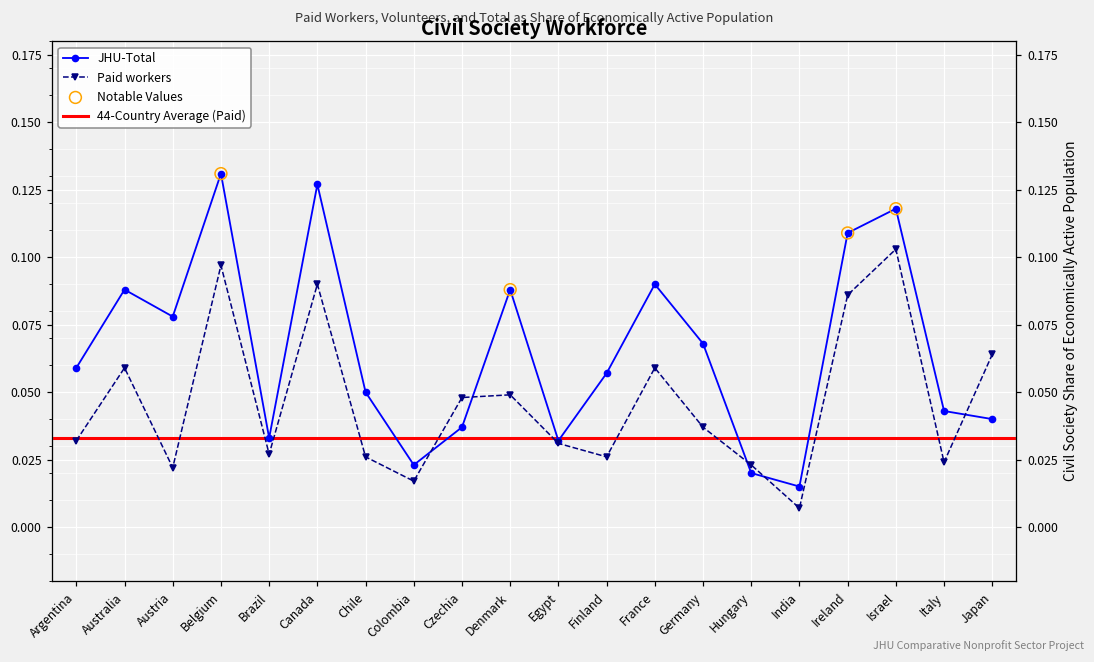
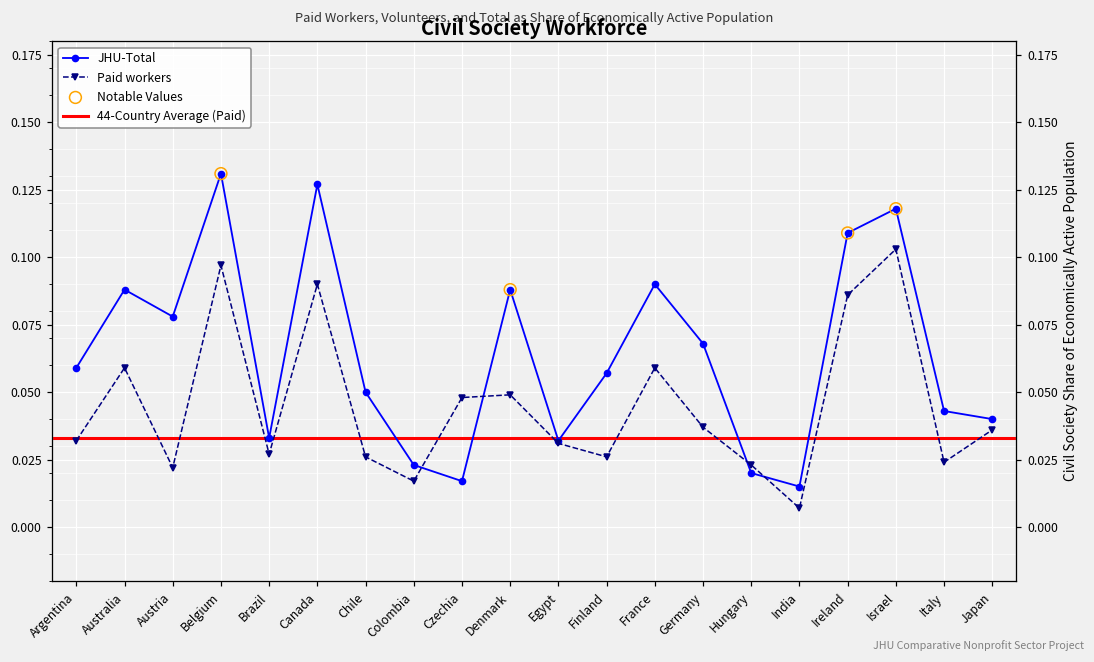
JHU-Total, Czechia: 0.037 -> 0.017
Paid workers, Japan: 0.064 -> 0.036
